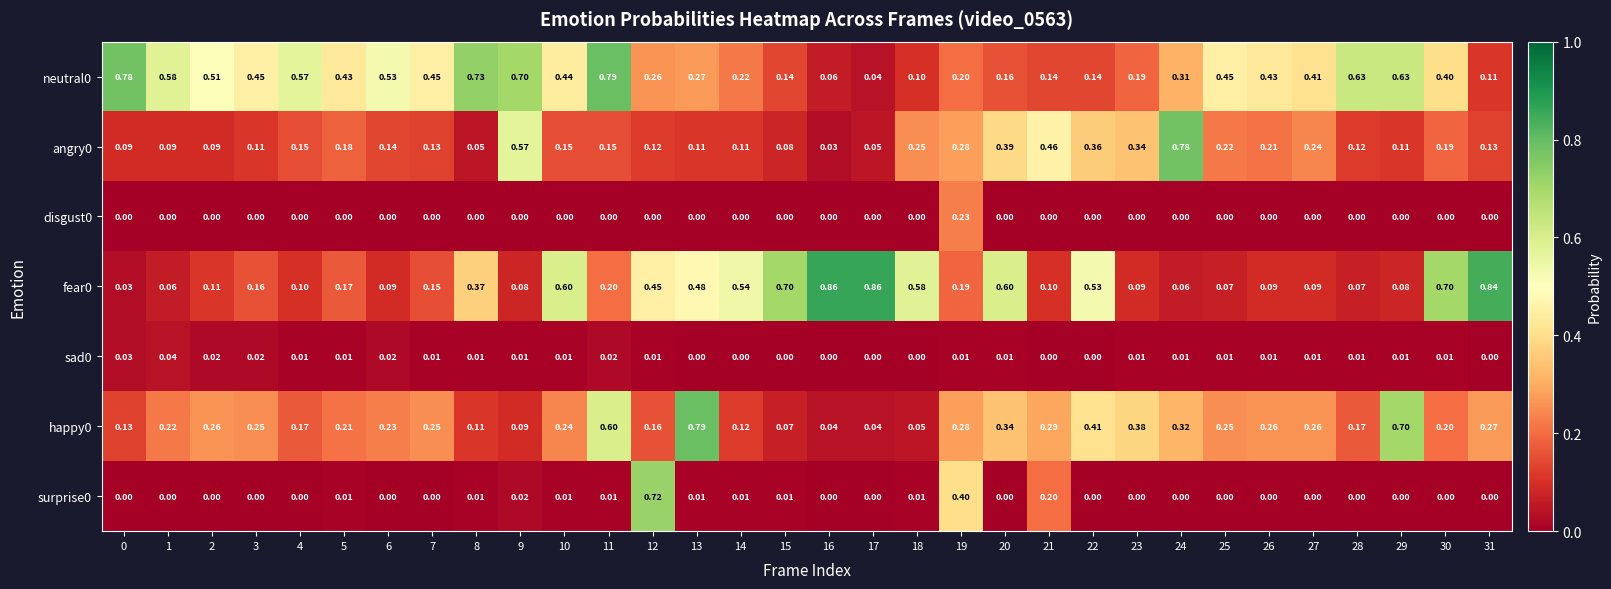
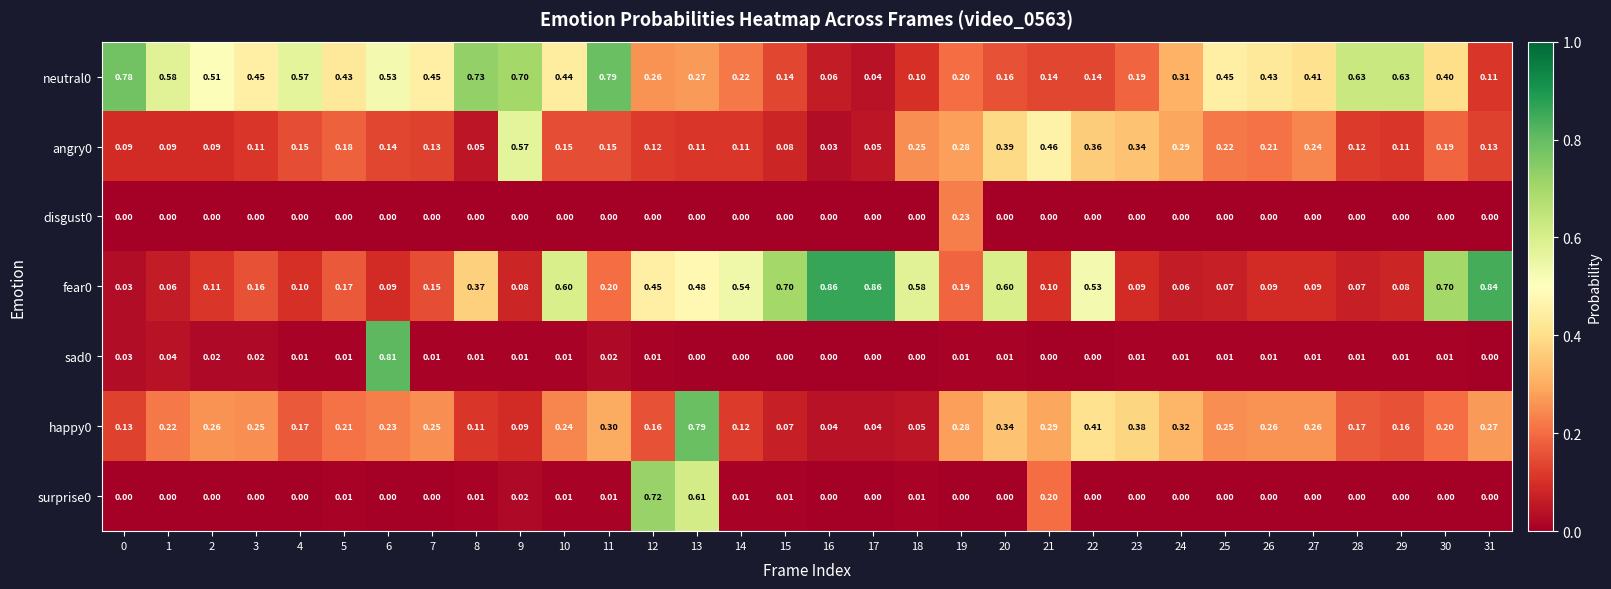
angry0, 24: 0.78 -> 0.29
sad0, 6: 0.02 -> 0.81
happy0, 11: 0.60 -> 0.30
happy0, 29: 0.70 -> 0.16
surprise0, 13: 0.01 -> 0.61
surprise0, 19: 0.40 -> 0.00
